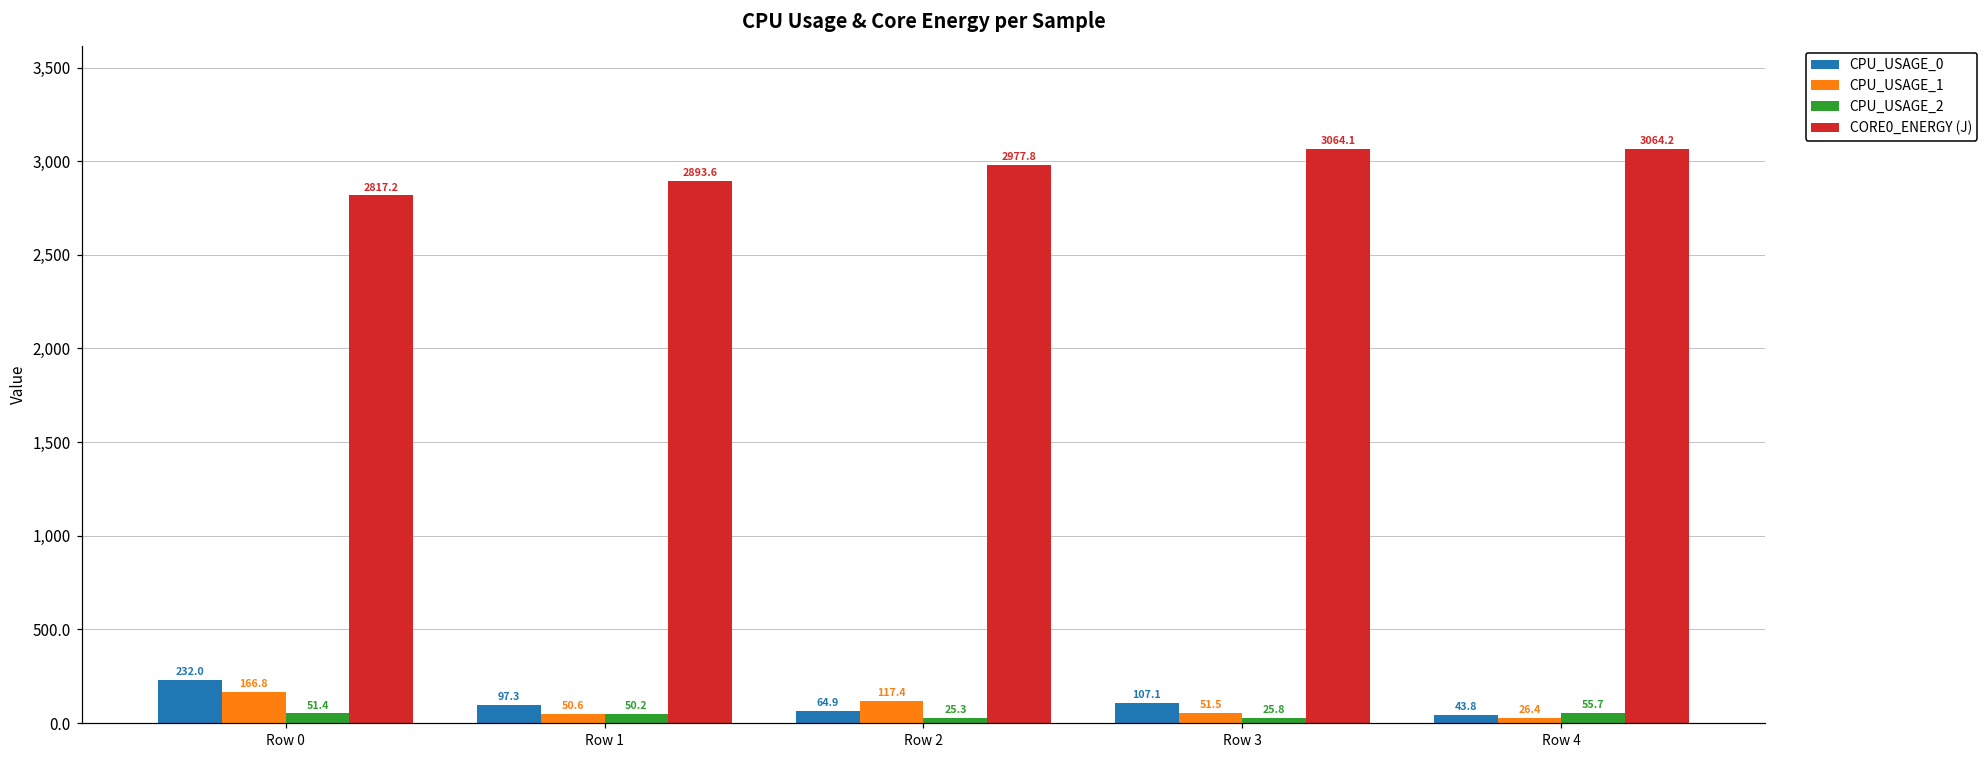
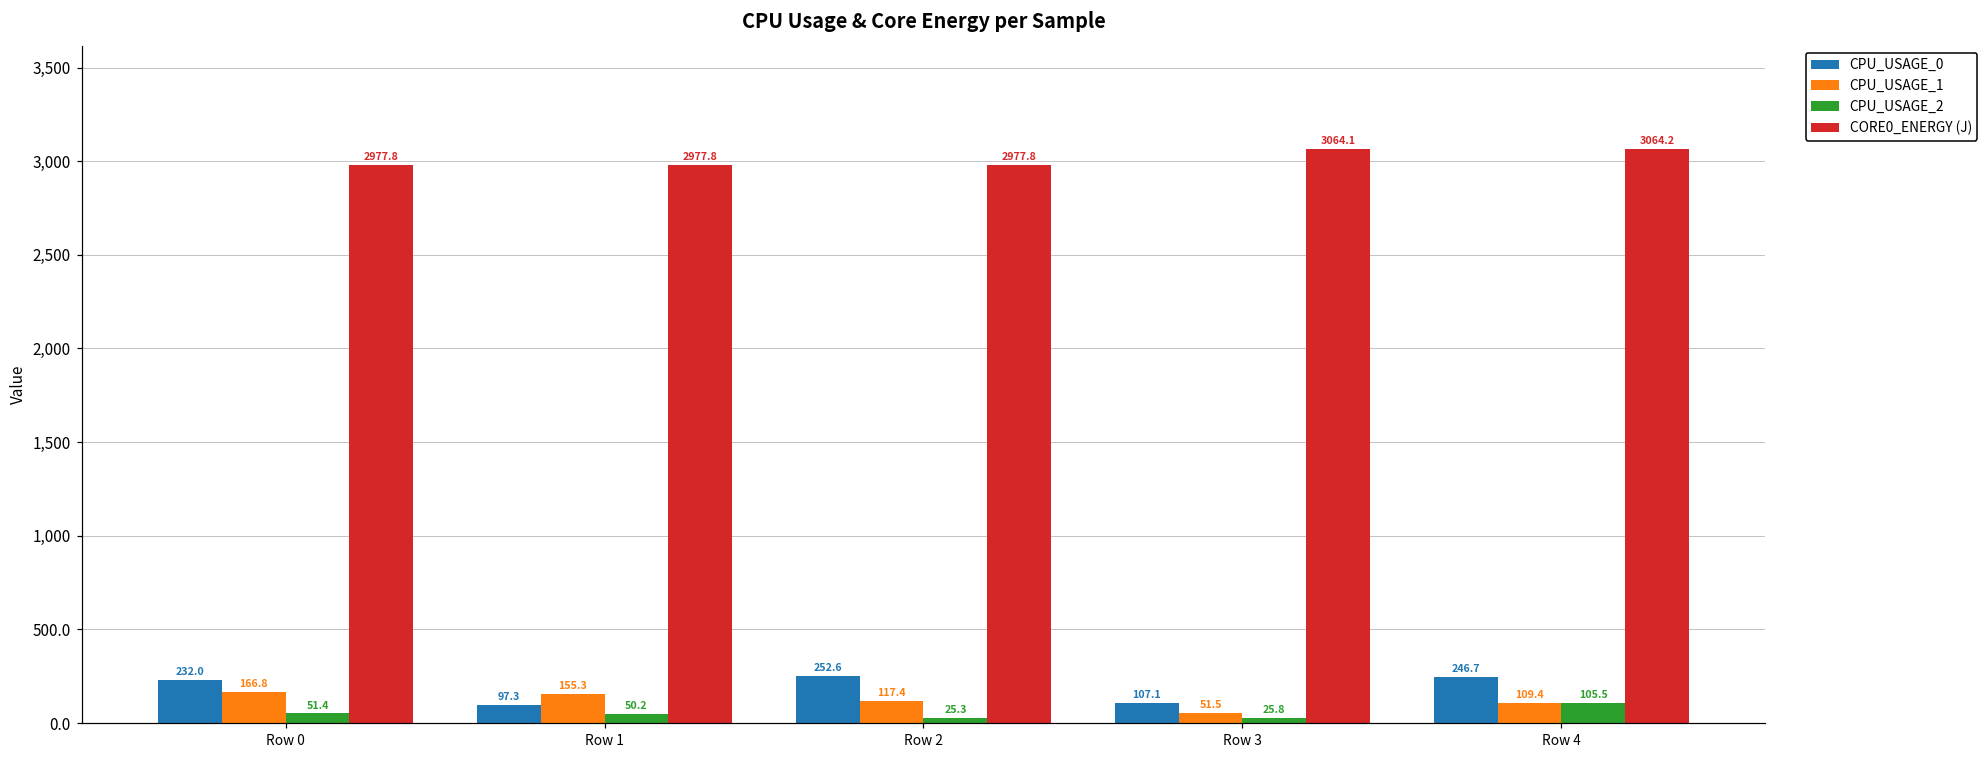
CORE0_ENERGY (J), Row 0: 2817.2 -> 2977.8
CPU_USAGE_1, Row 1: 50.6 -> 155.3
CORE0_ENERGY (J), Row 1: 2893.6 -> 2977.8
CPU_USAGE_0, Row 2: 64.9 -> 252.6
CPU_USAGE_0, Row 4: 43.8 -> 246.7
CPU_USAGE_1, Row 4: 26.4 -> 109.4
CPU_USAGE_2, Row 4: 55.7 -> 105.5
